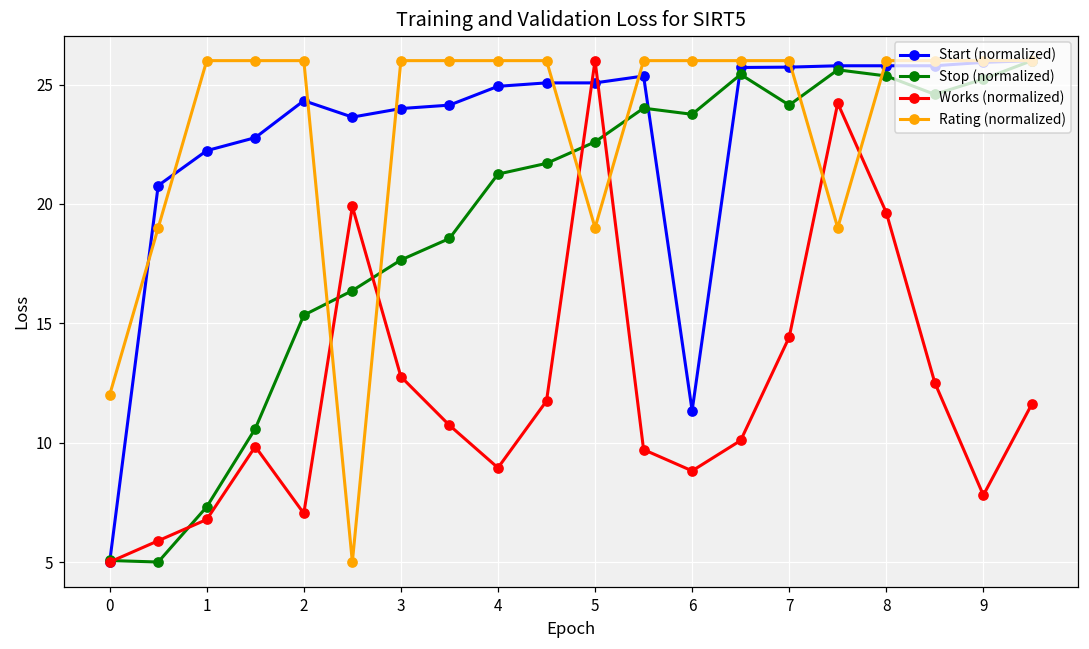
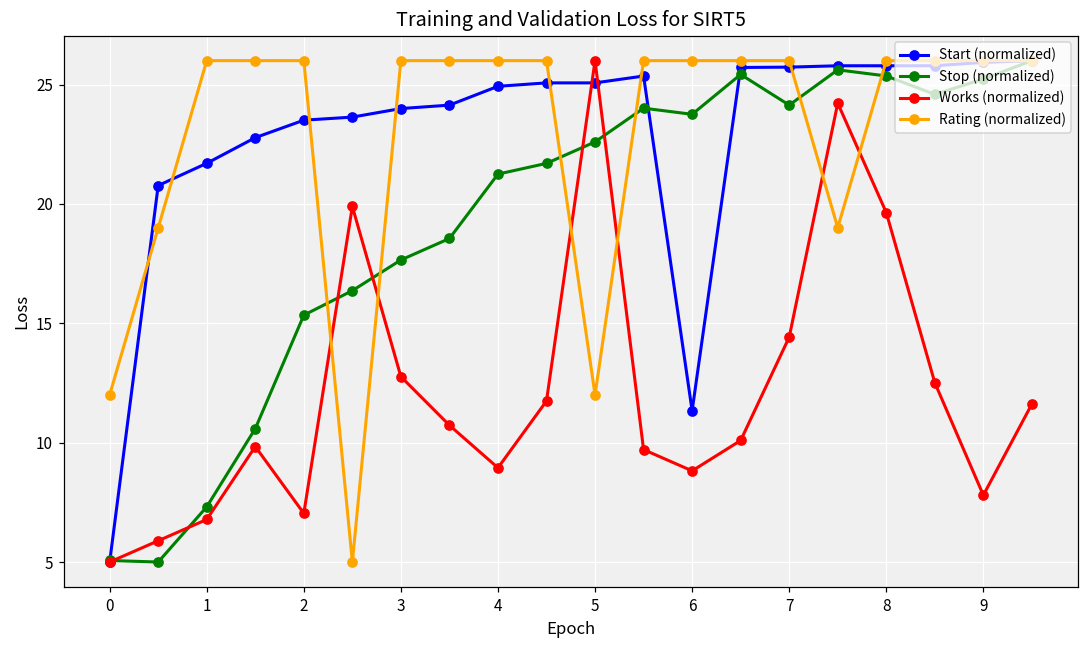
Start (normalized), 1: 22.2 -> 21.7
Start (normalized), 2: 24.3 -> 23.5
Rating (normalized), 5: 19.0 -> 12.0
